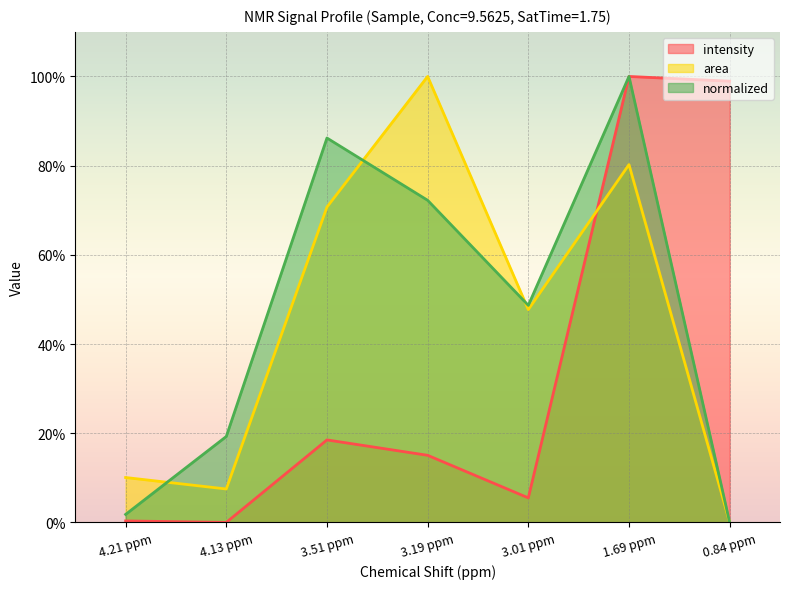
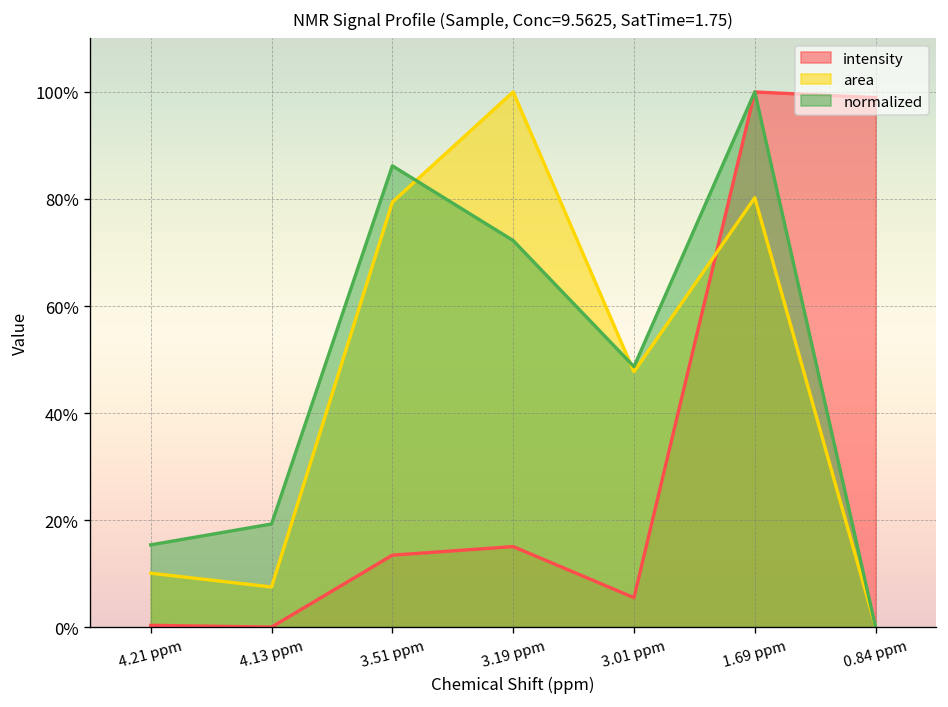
normalized, 4.21 ppm: 2% -> 15%
intensity, 3.51 ppm: 18% -> 13%
area, 3.51 ppm: 71% -> 79%
